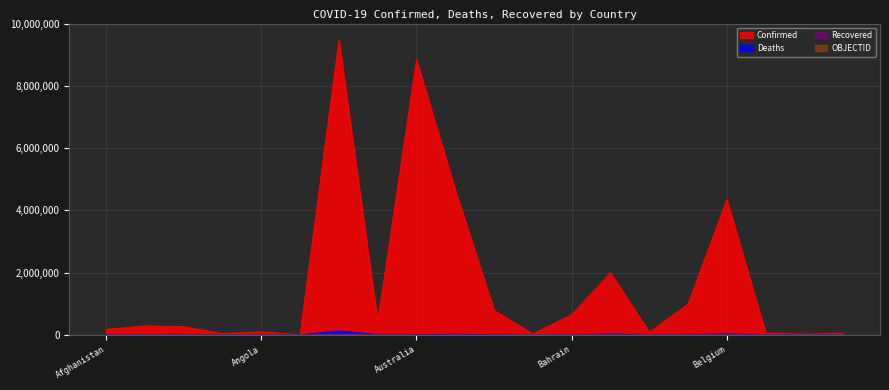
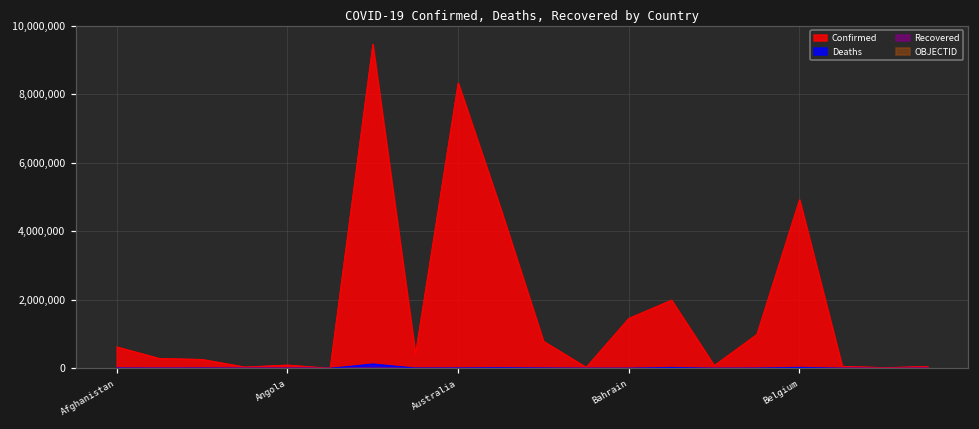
Confirmed, Afghanistan: 200,000 -> 600,000
Confirmed, Australia: 8,800,000 -> 8,300,000
Confirmed, Bahrain: 700,000 -> 1,500,000
Confirmed, Belgium: 4,300,000 -> 4,900,000
